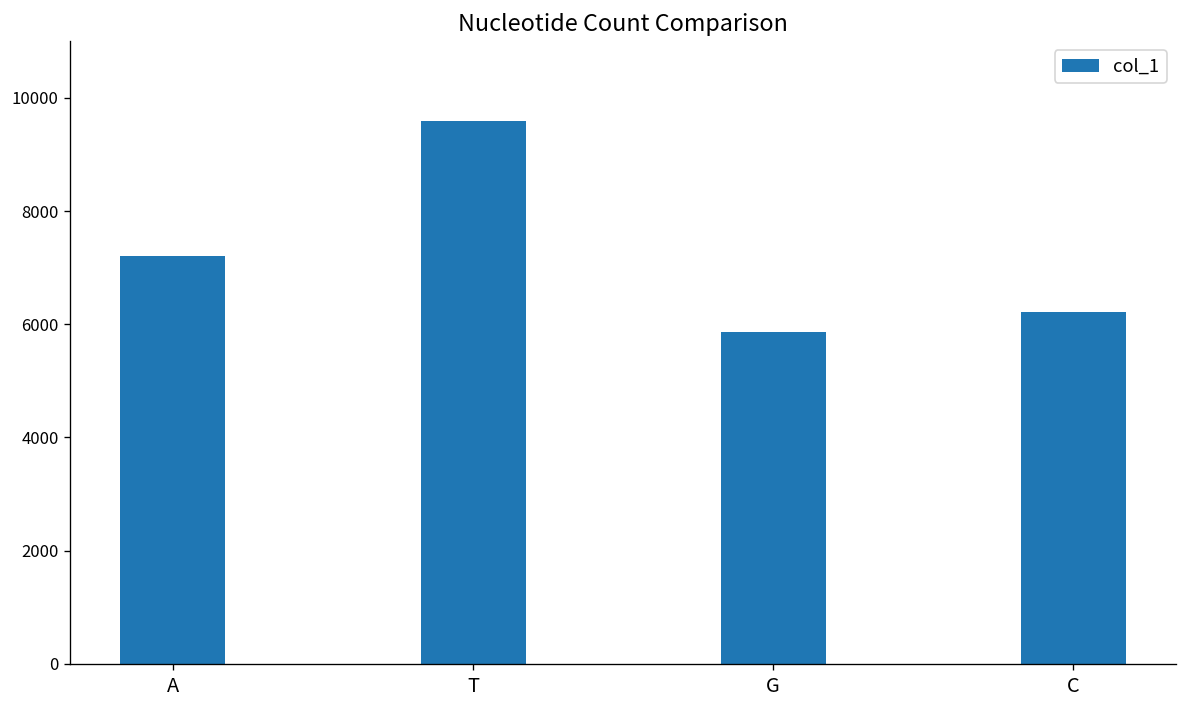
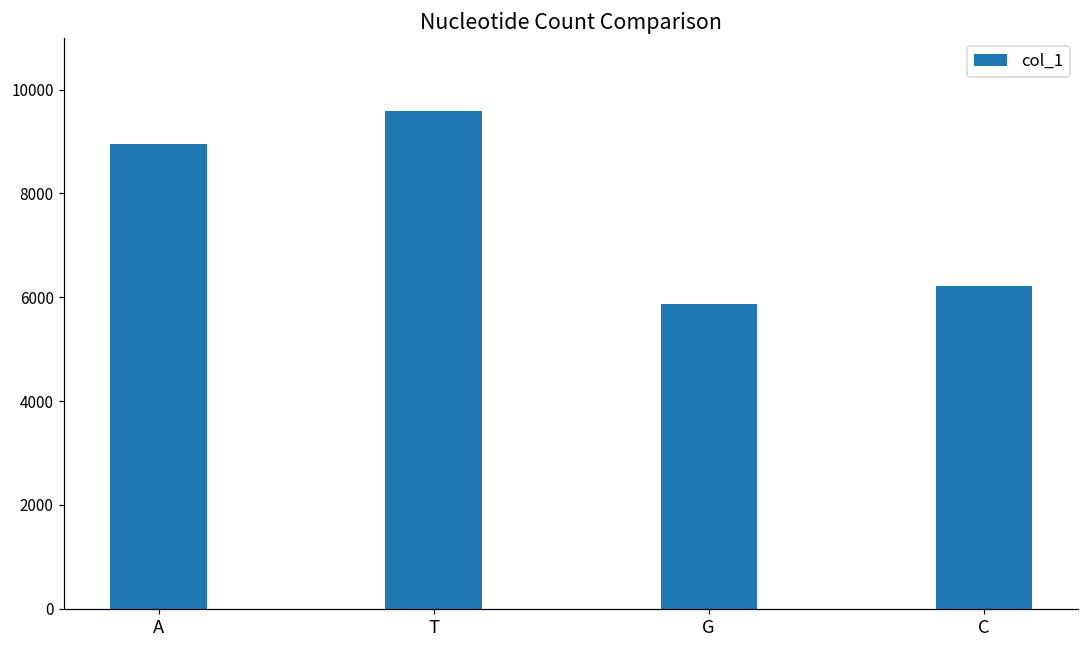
A: 7200 -> 9000
